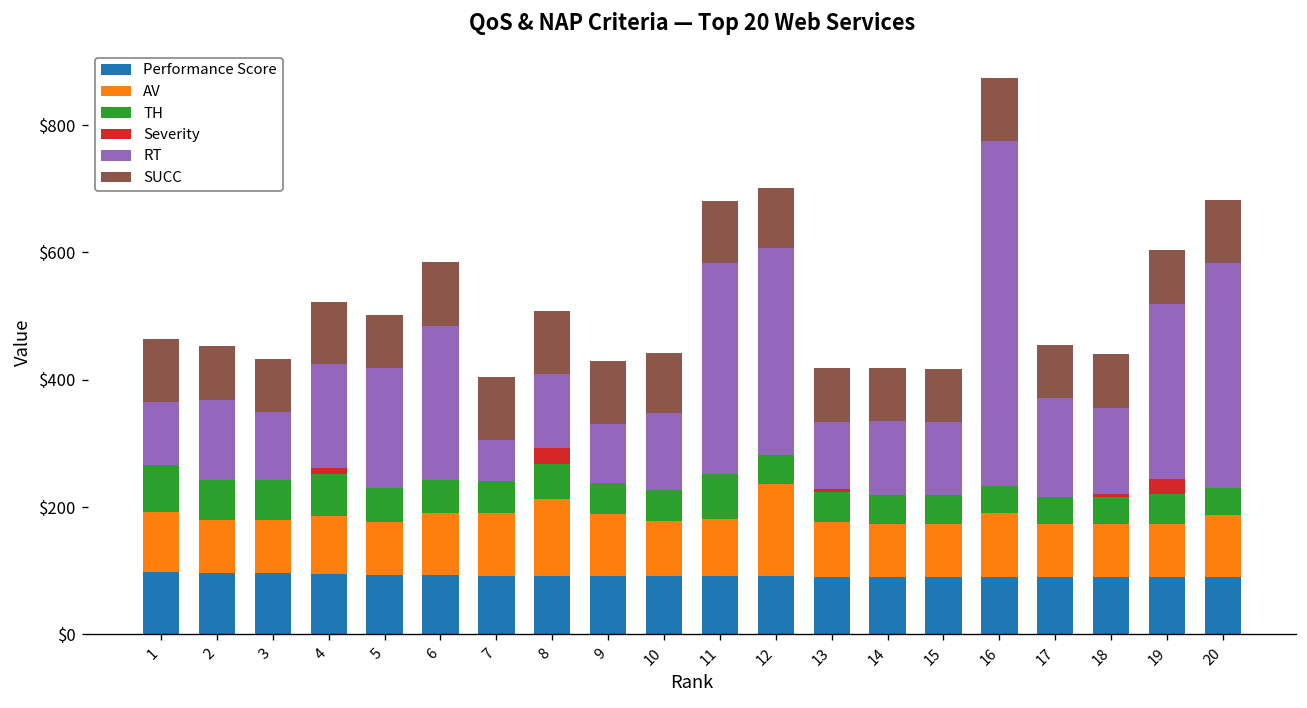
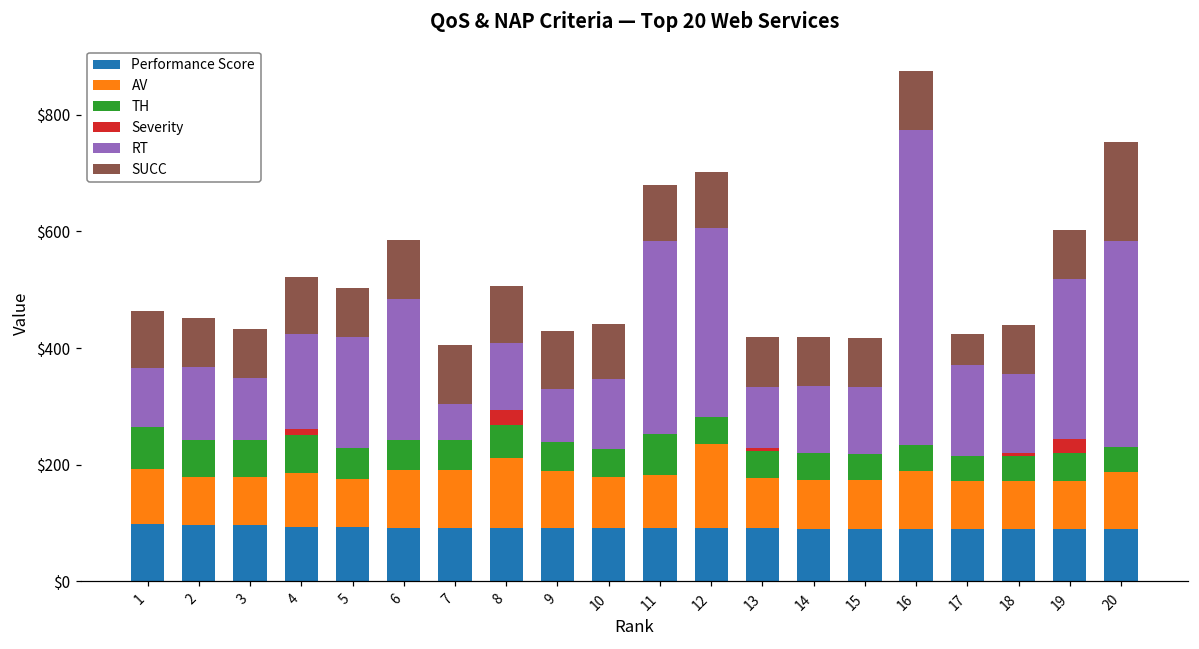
SUCC, 17: $80 -> $50
SUCC, 20: $100 -> $170
